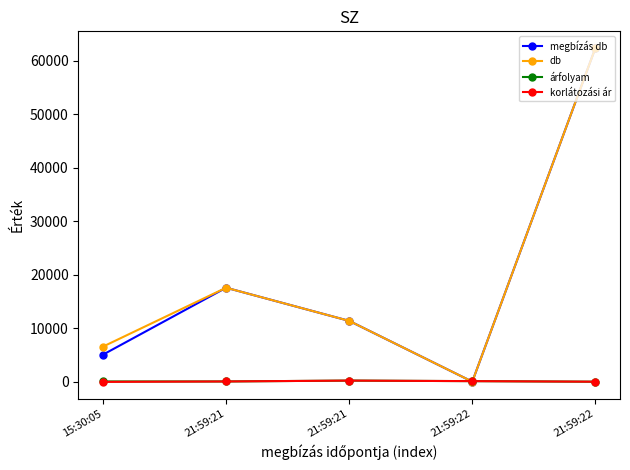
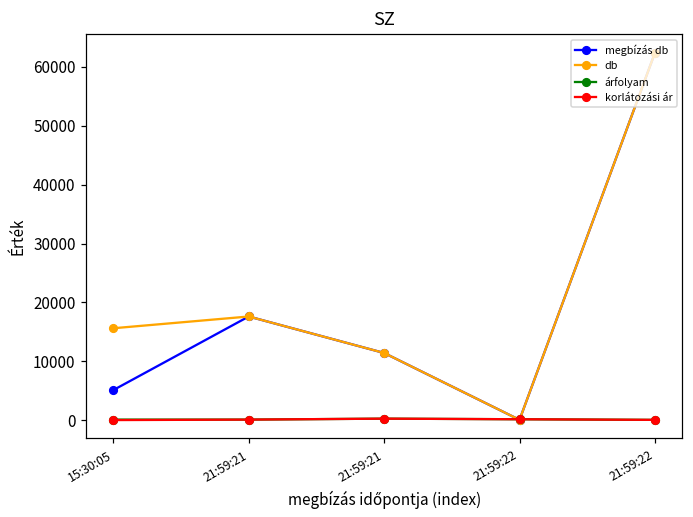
db, 15:30:05: 7000 -> 16000
